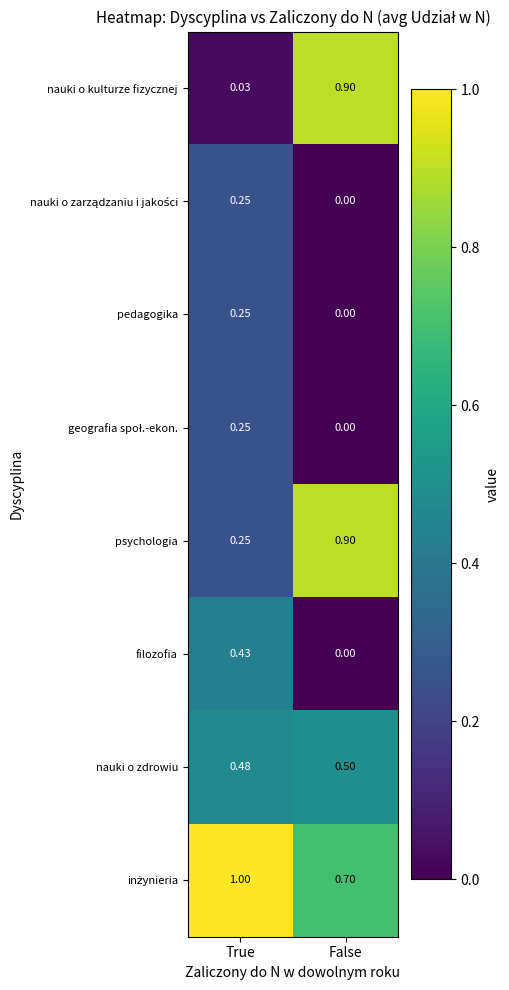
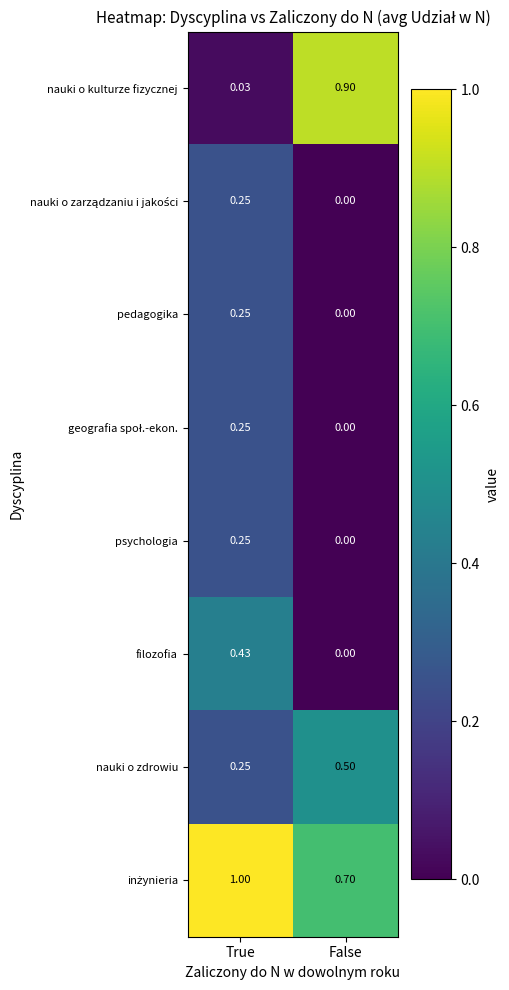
psychologia, False: 0.90 -> 0.00
nauki o zdrowiu, True: 0.48 -> 0.25
